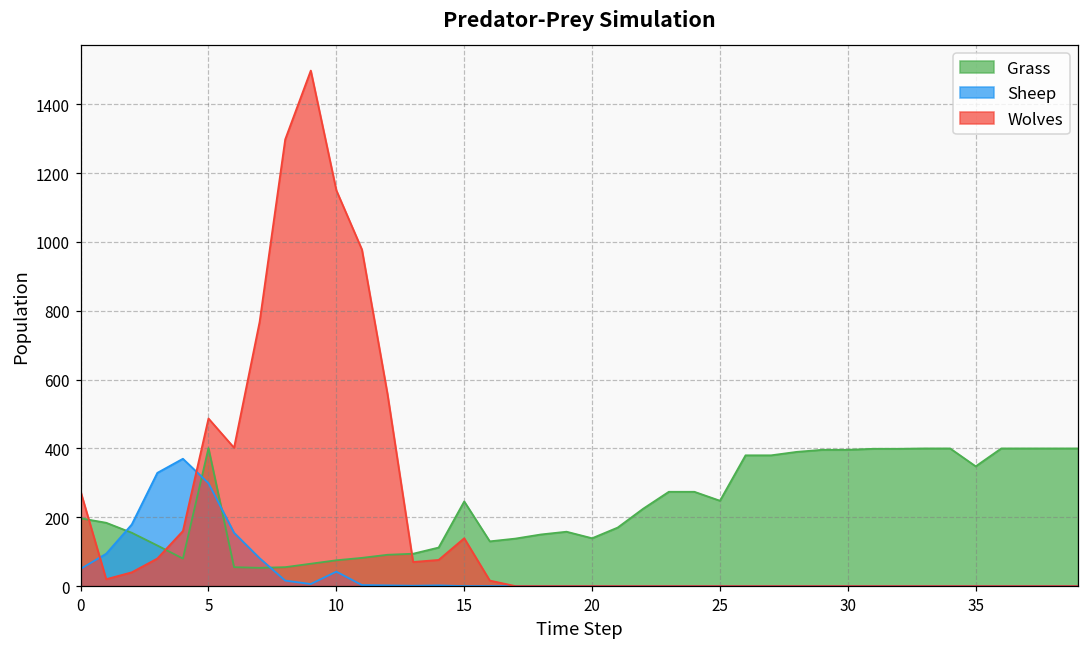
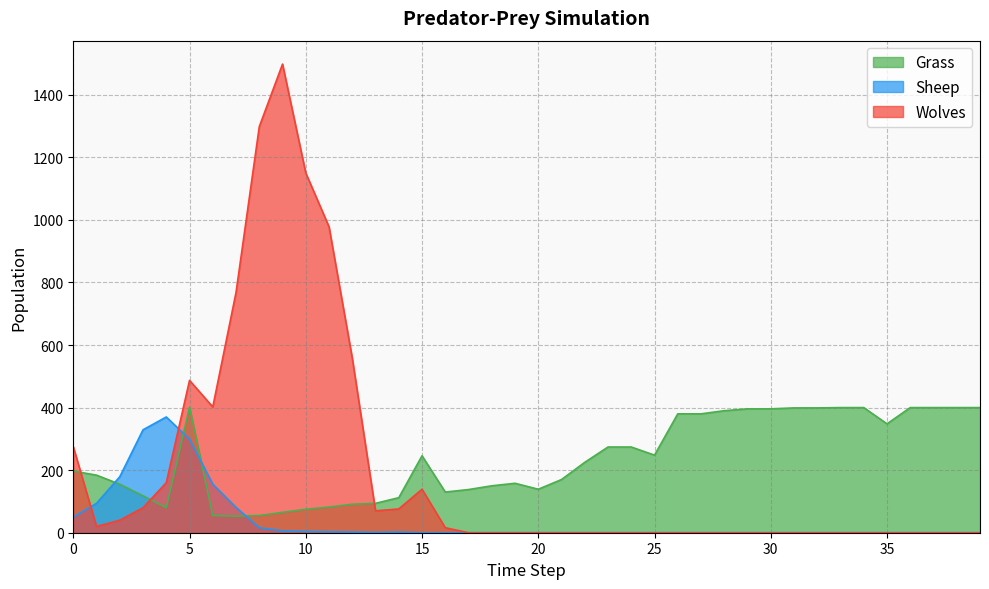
Sheep, 10: 40 -> 0
